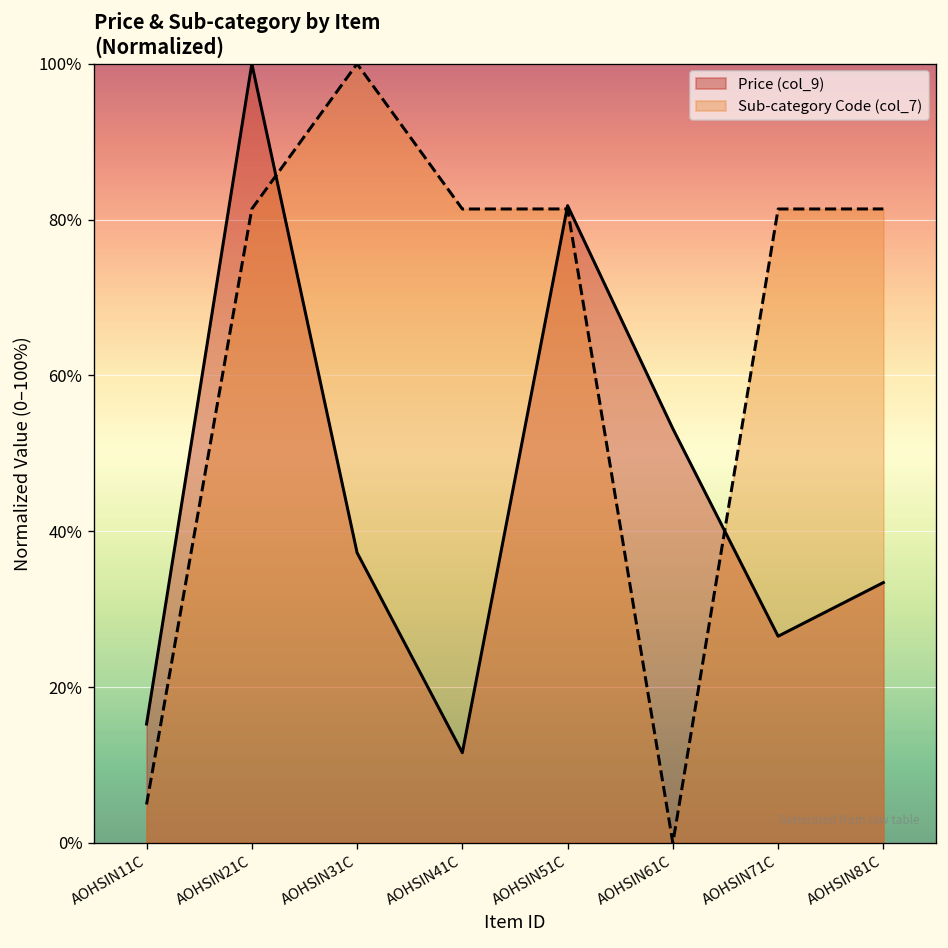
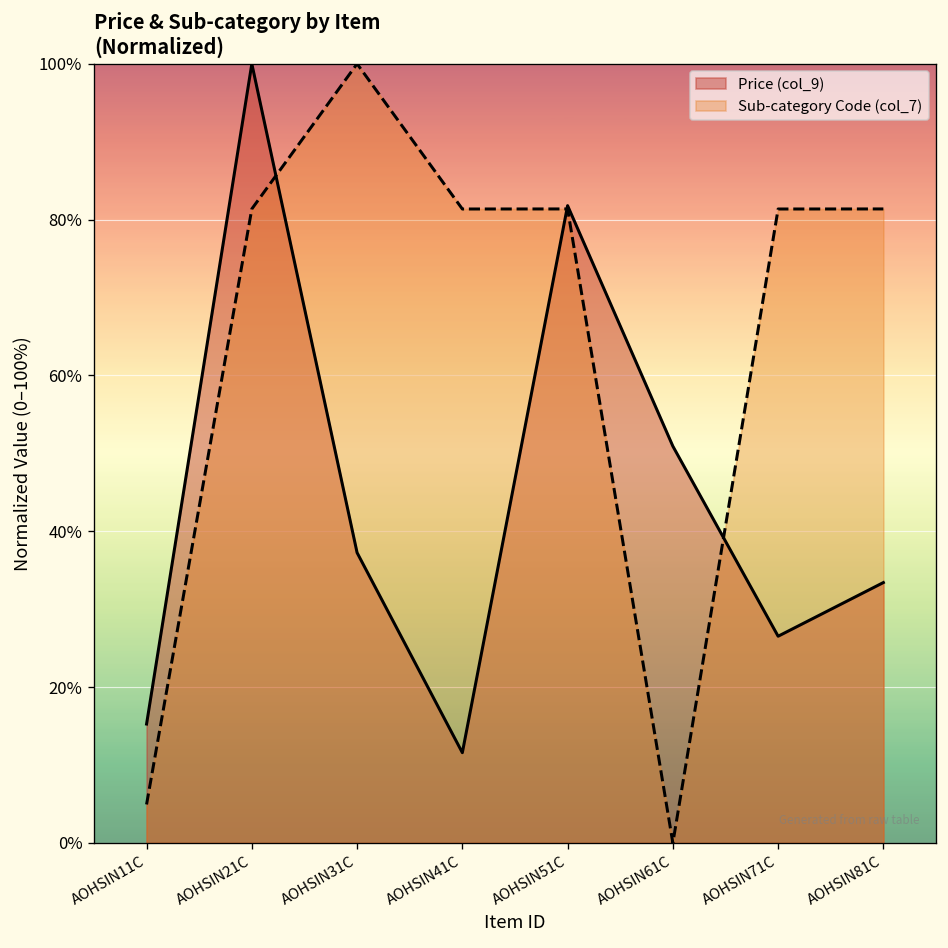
Price (col_9), AOHSIN61C: 53% -> 51%
